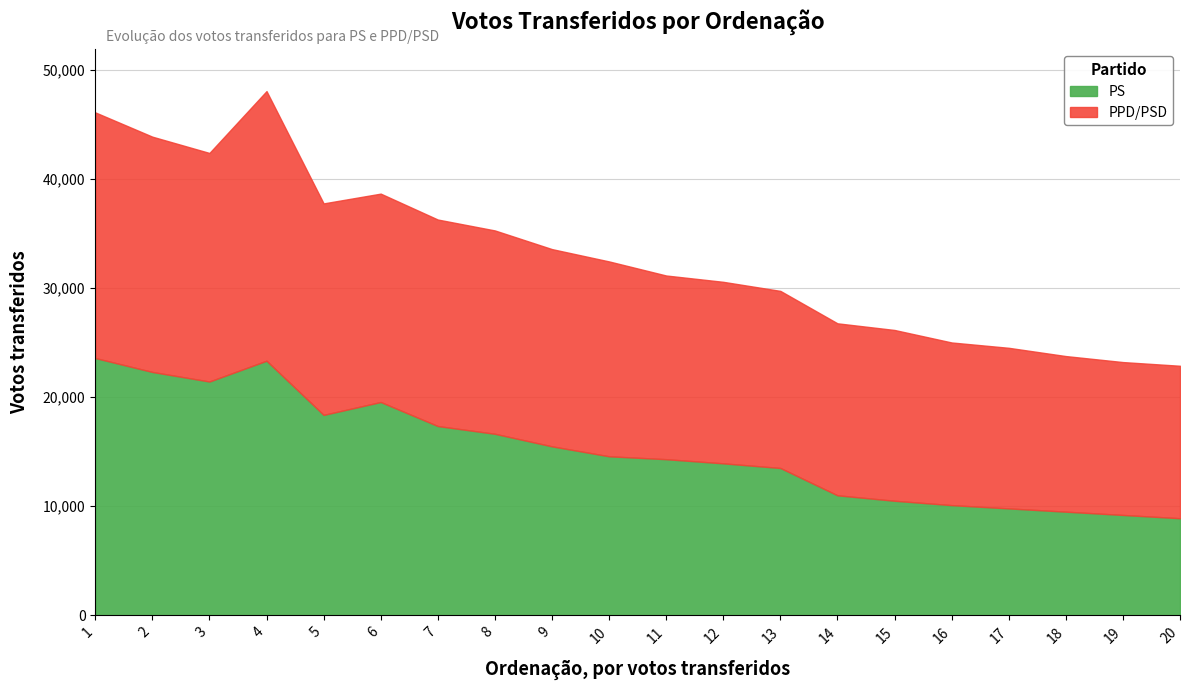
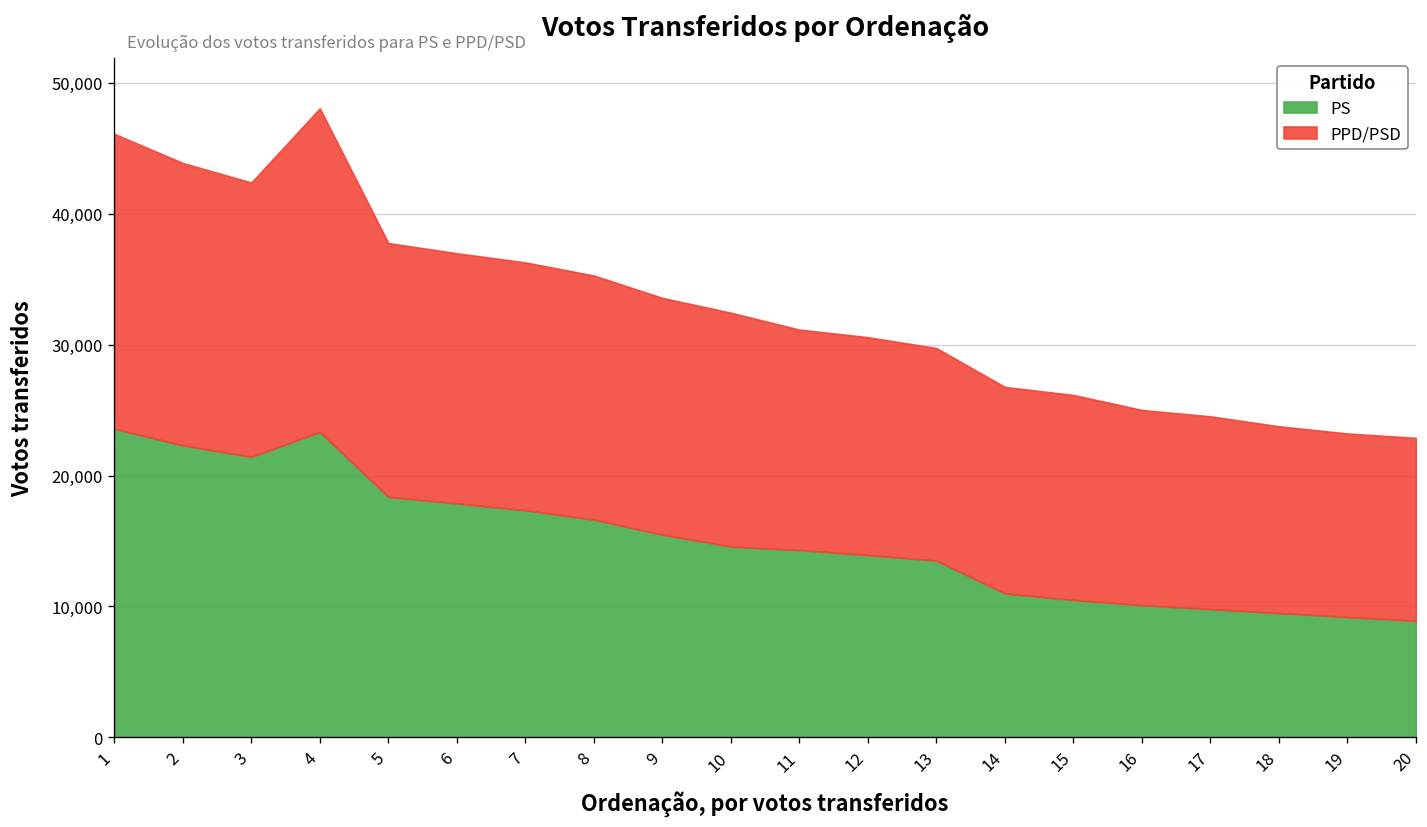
PS, 6: 19,600 -> 17,900
